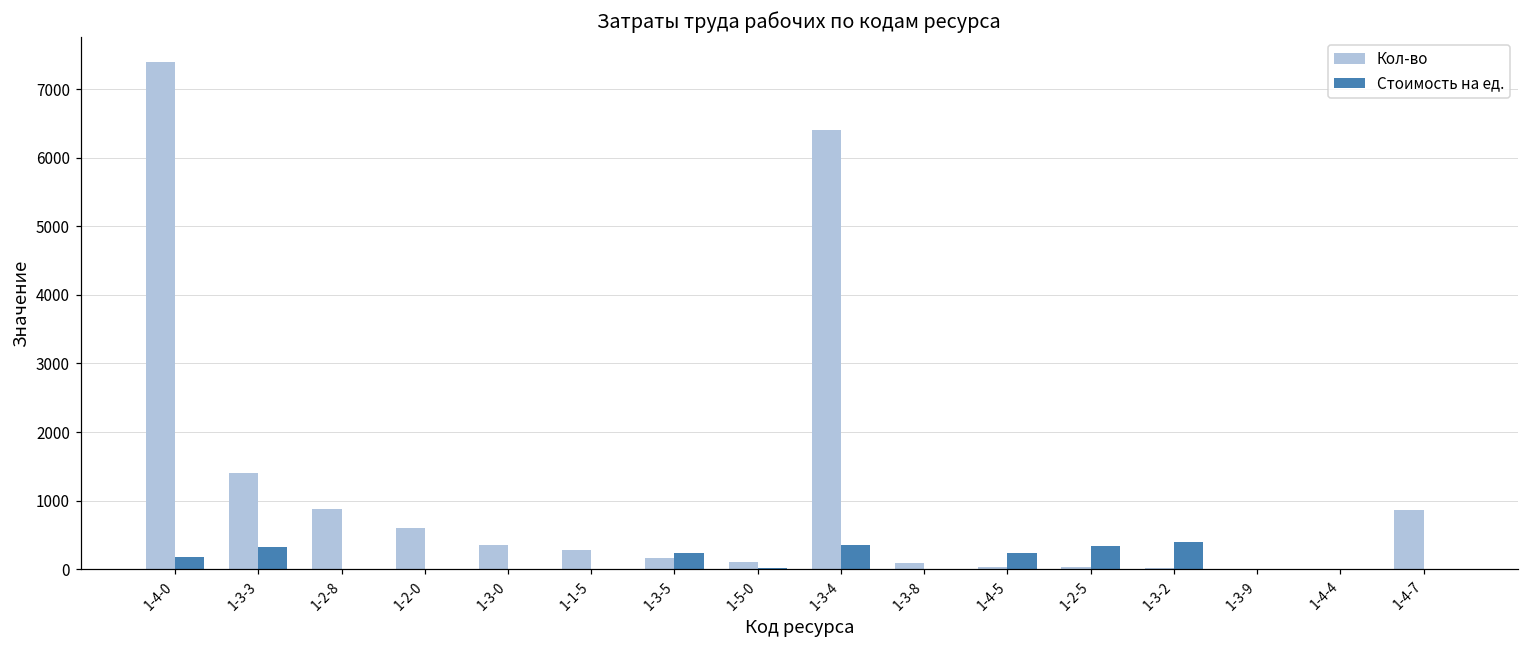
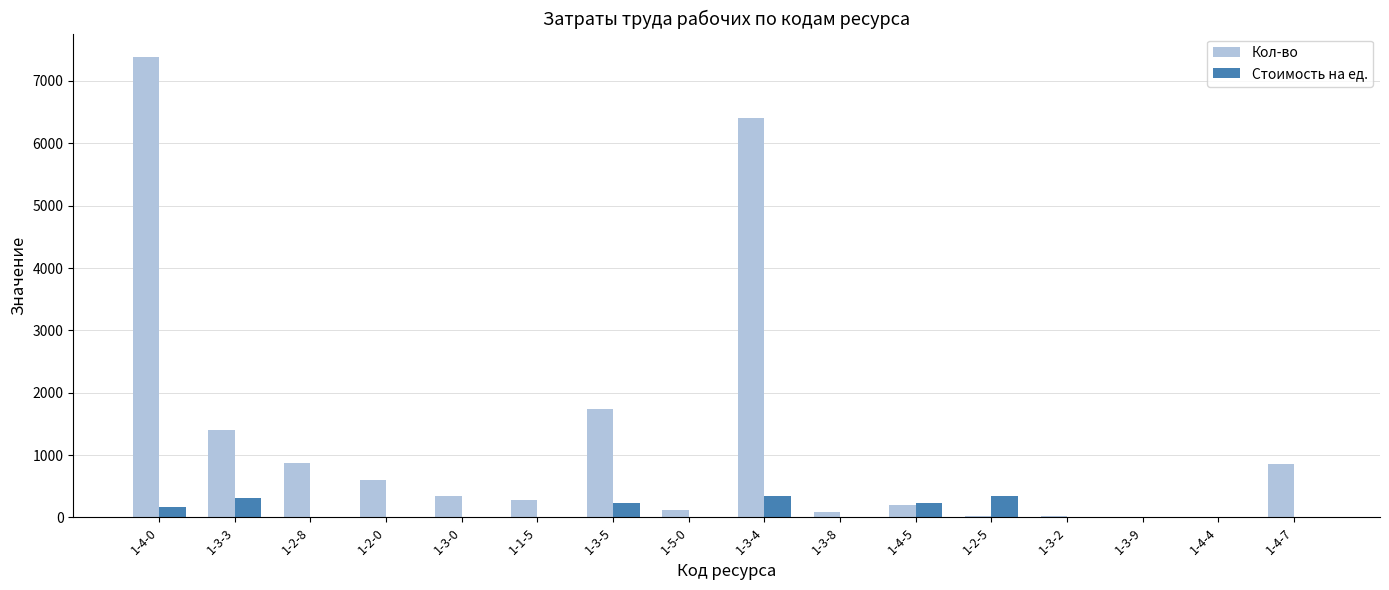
Кол-во, 1-3-5: 200 -> 1700
Кол-во, 1-4-5: 0 -> 200
Стоимость на ед., 1-3-2: 400 -> 0
